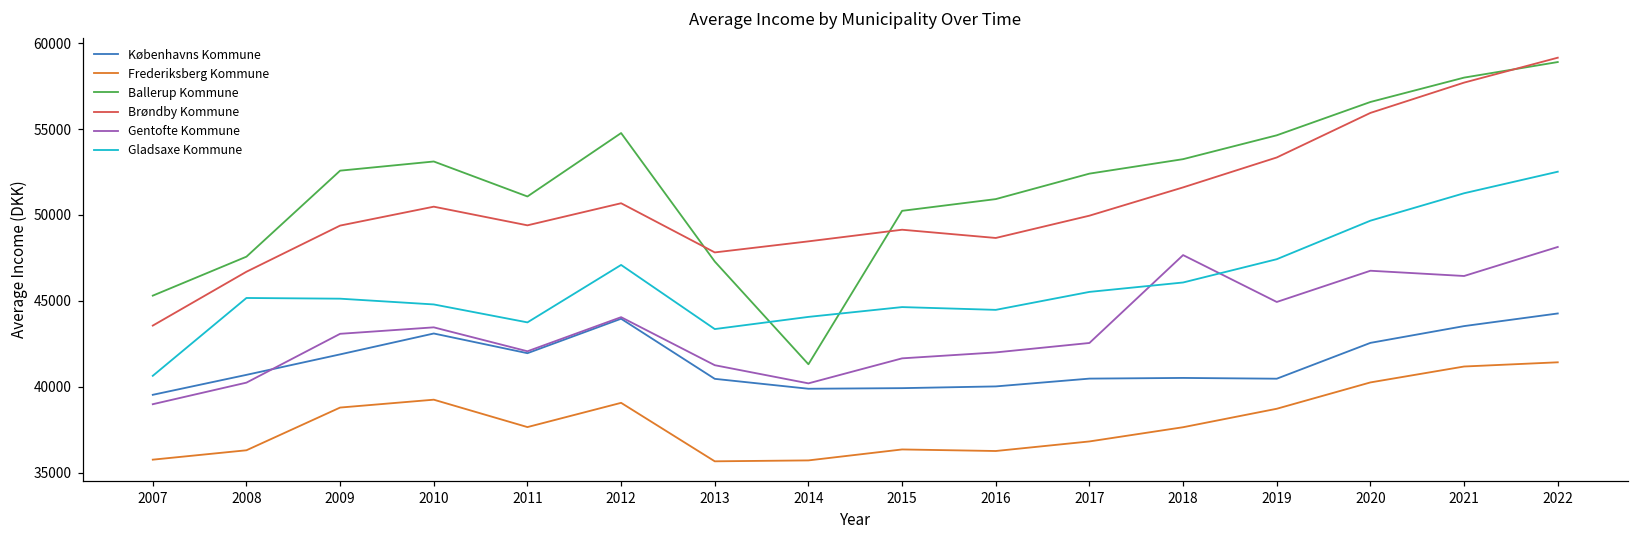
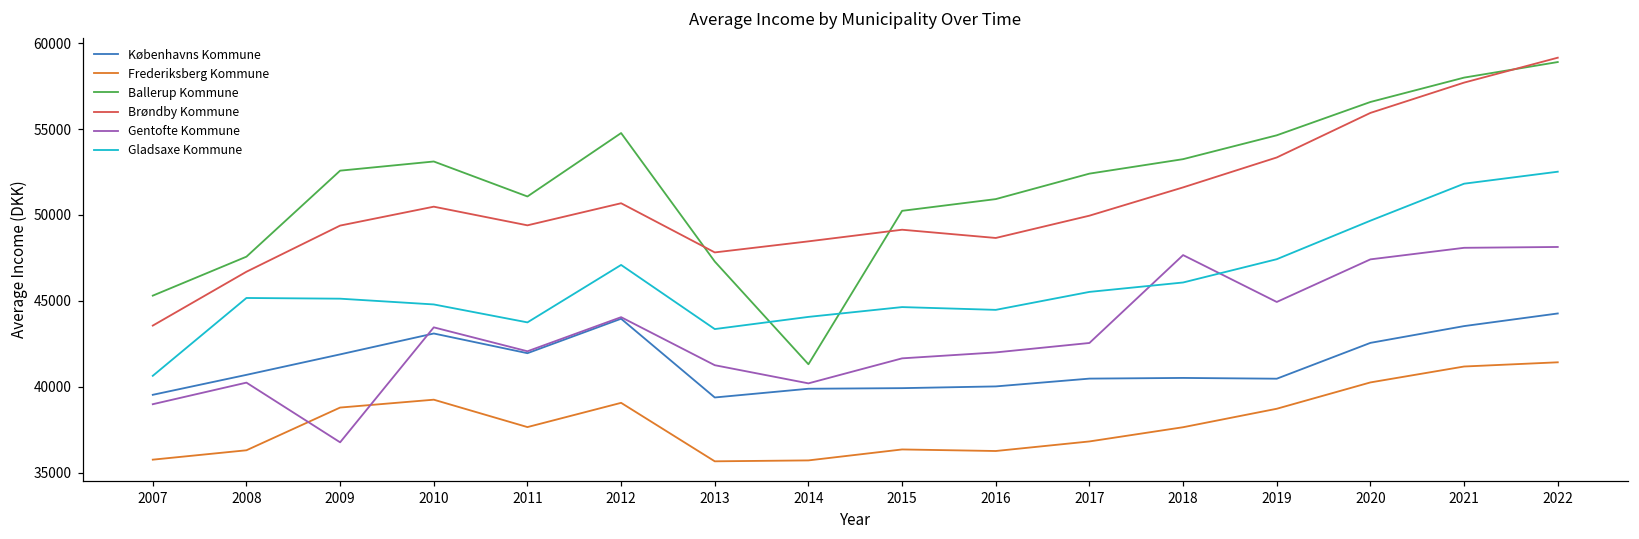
Gentofte Kommune, 2009: 43100 -> 36800
Københavns Kommune, 2013: 40500 -> 39400
Gentofte Kommune, 2020: 46800 -> 47400
Gentofte Kommune, 2021: 46400 -> 48100
Gladsaxe Kommune, 2021: 51300 -> 51800
